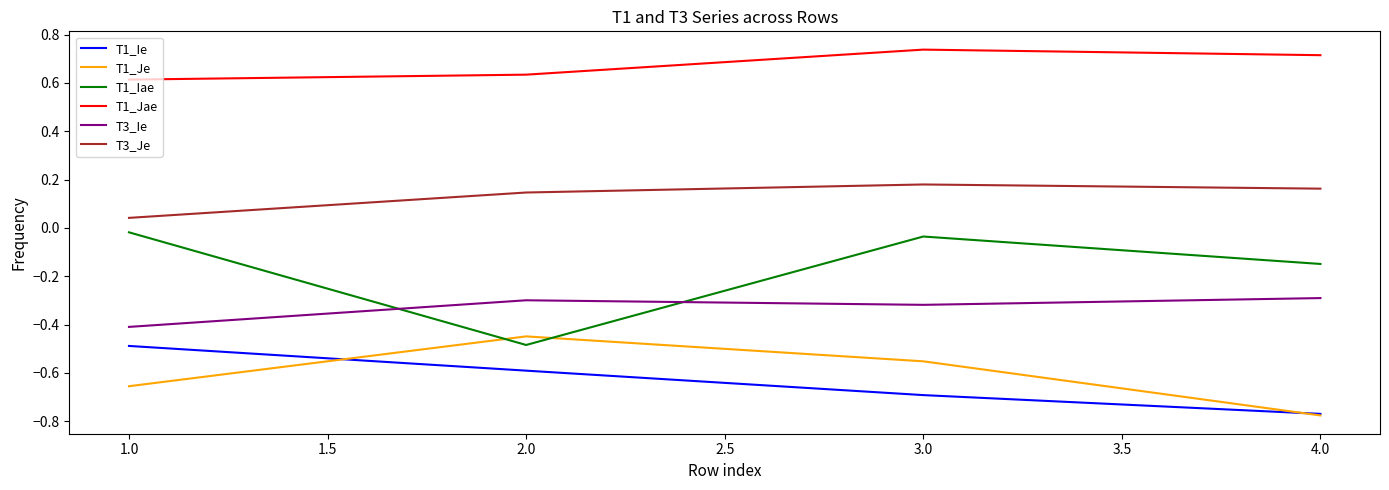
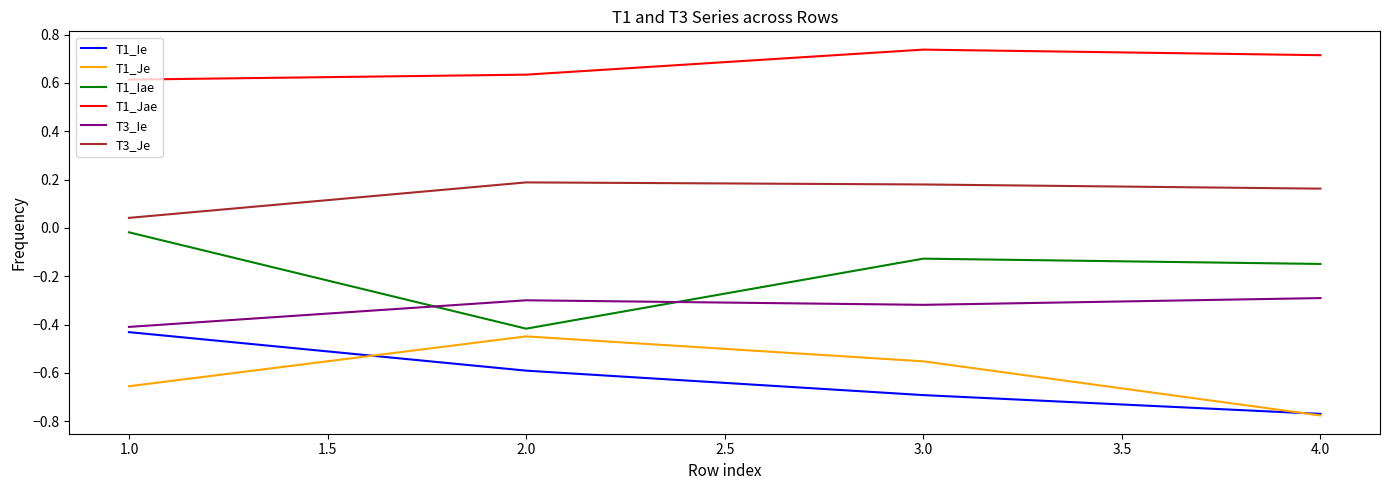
T1_Ie, 1.0: -0.49 -> -0.43
T1_Iae, 2.0: -0.48 -> -0.42
T3_Je, 2.0: 0.15 -> 0.19
T1_Iae, 3.0: -0.04 -> -0.13
